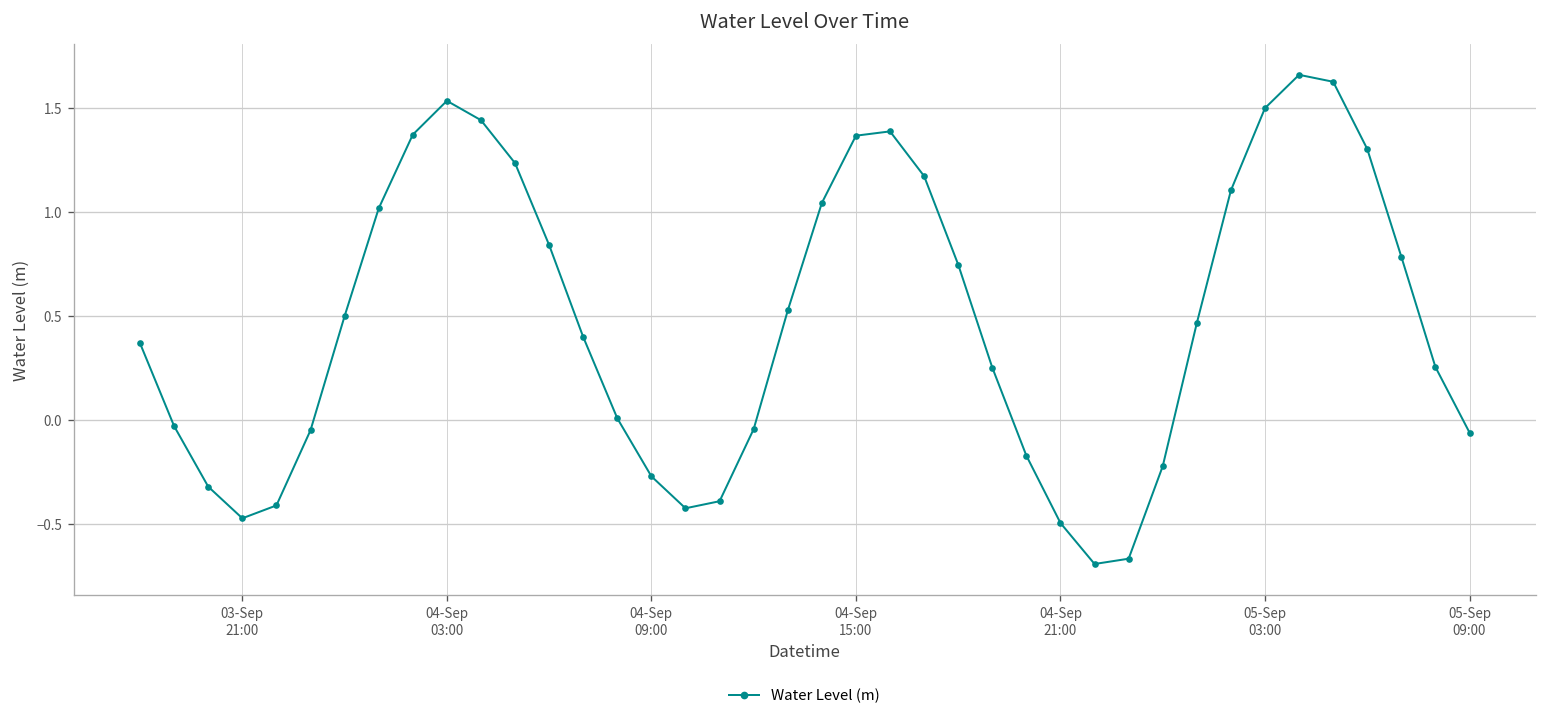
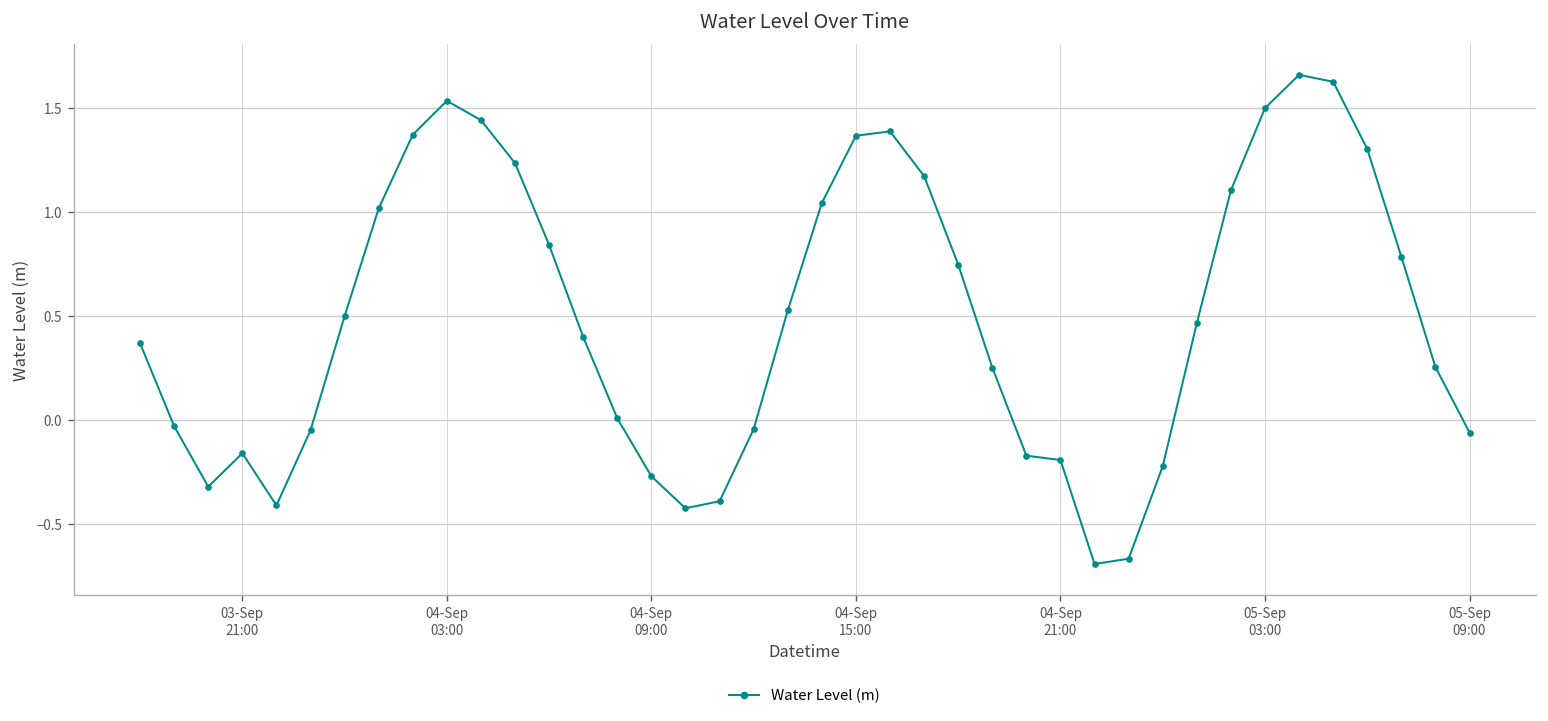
03-Sep 21:00: -0.47 -> -0.16
04-Sep 21:00: -0.50 -> -0.19
